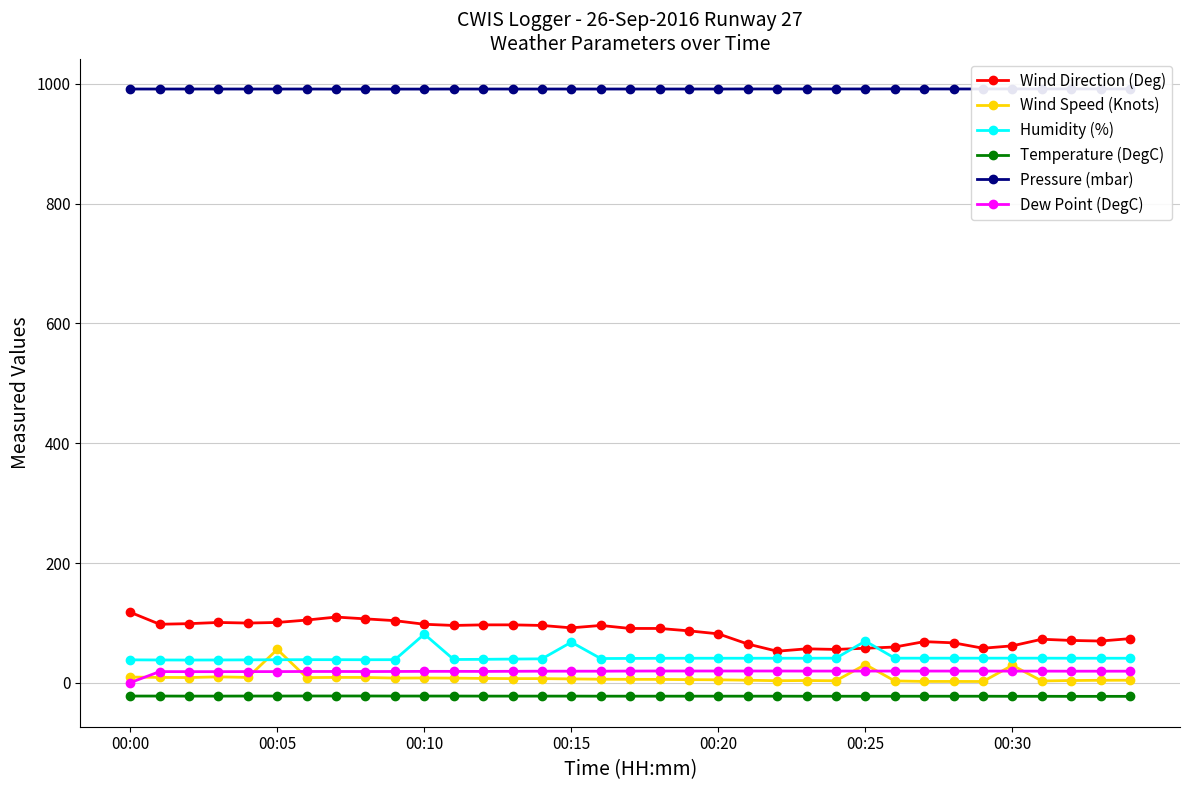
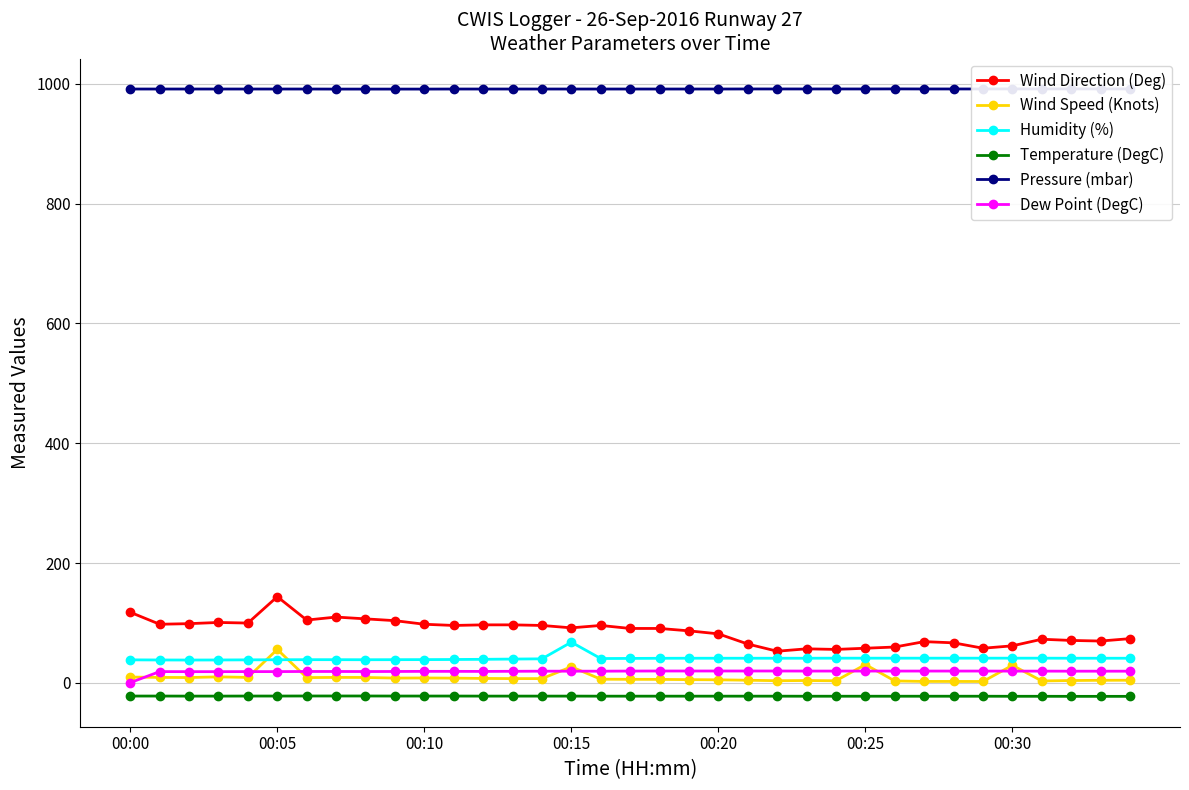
Wind Direction (Deg), 00:05: 100 -> 140
Humidity (%), 00:10: 80 -> 40
Wind Speed (Knots), 00:15: 10 -> 30
Humidity (%), 00:25: 70 -> 40
